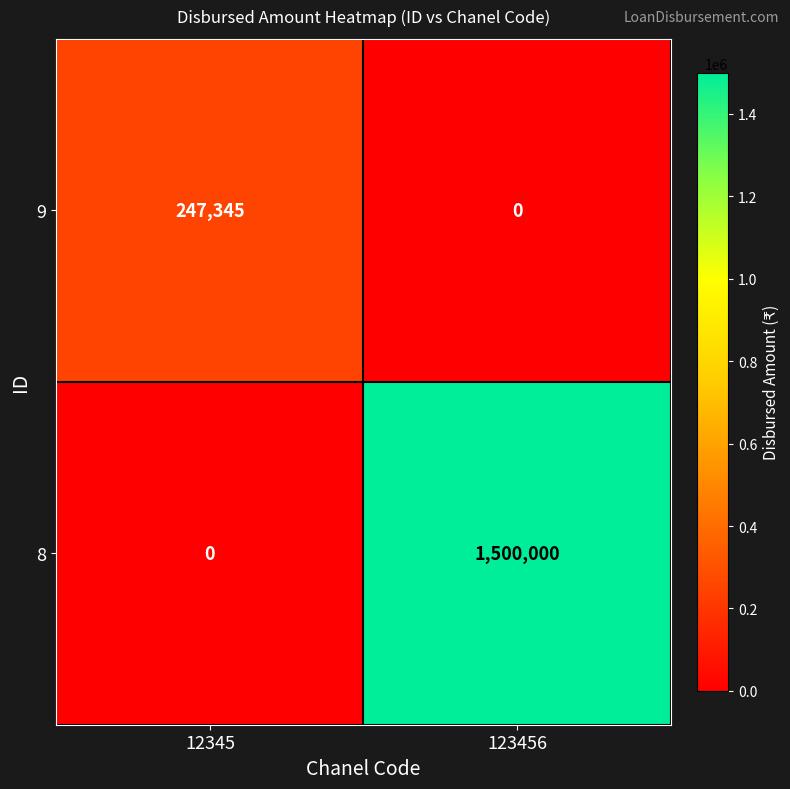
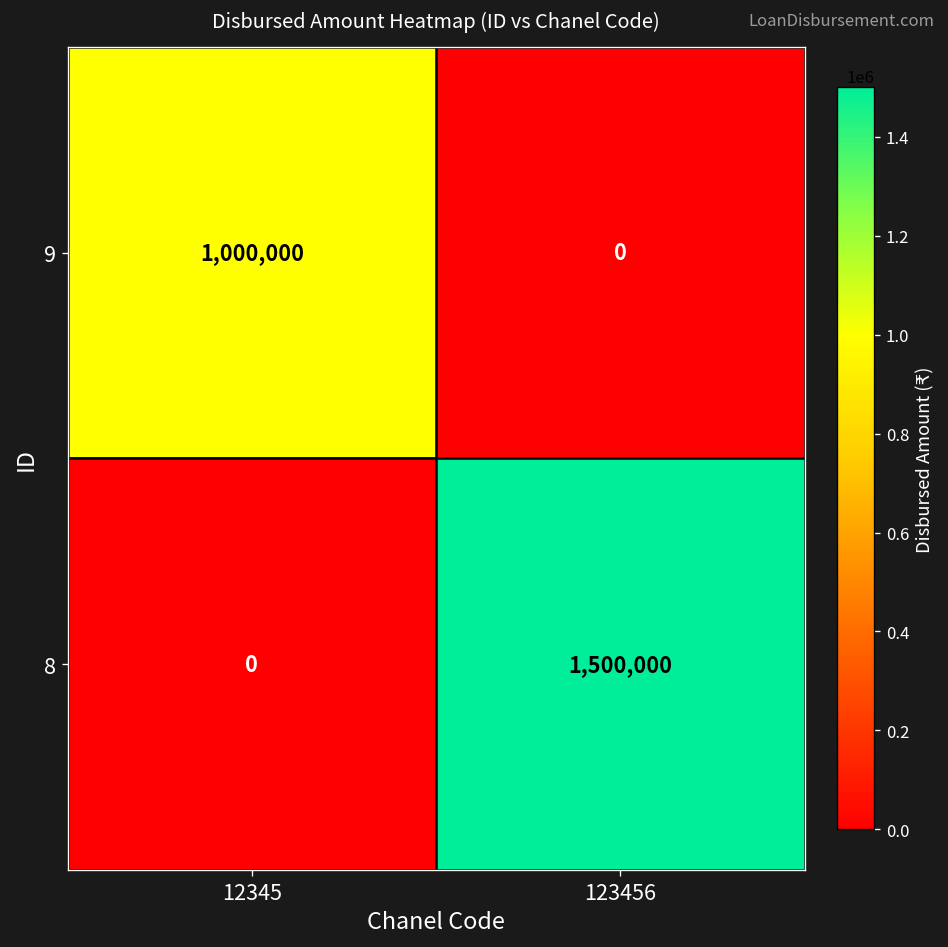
9, 12345: 247,345 -> 1,000,000
